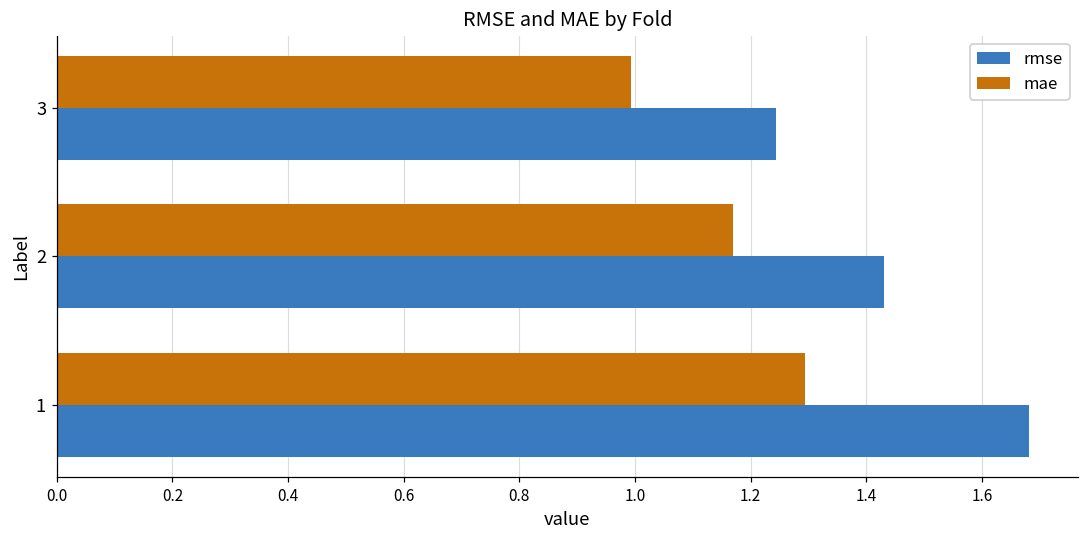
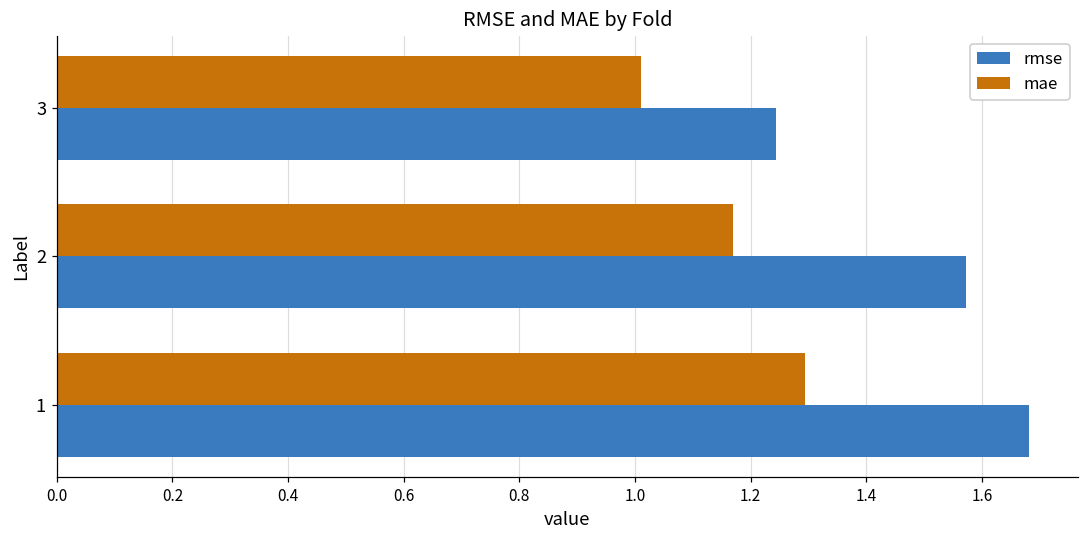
mae, 3: 0.99 -> 1.01
rmse, 2: 1.43 -> 1.57
